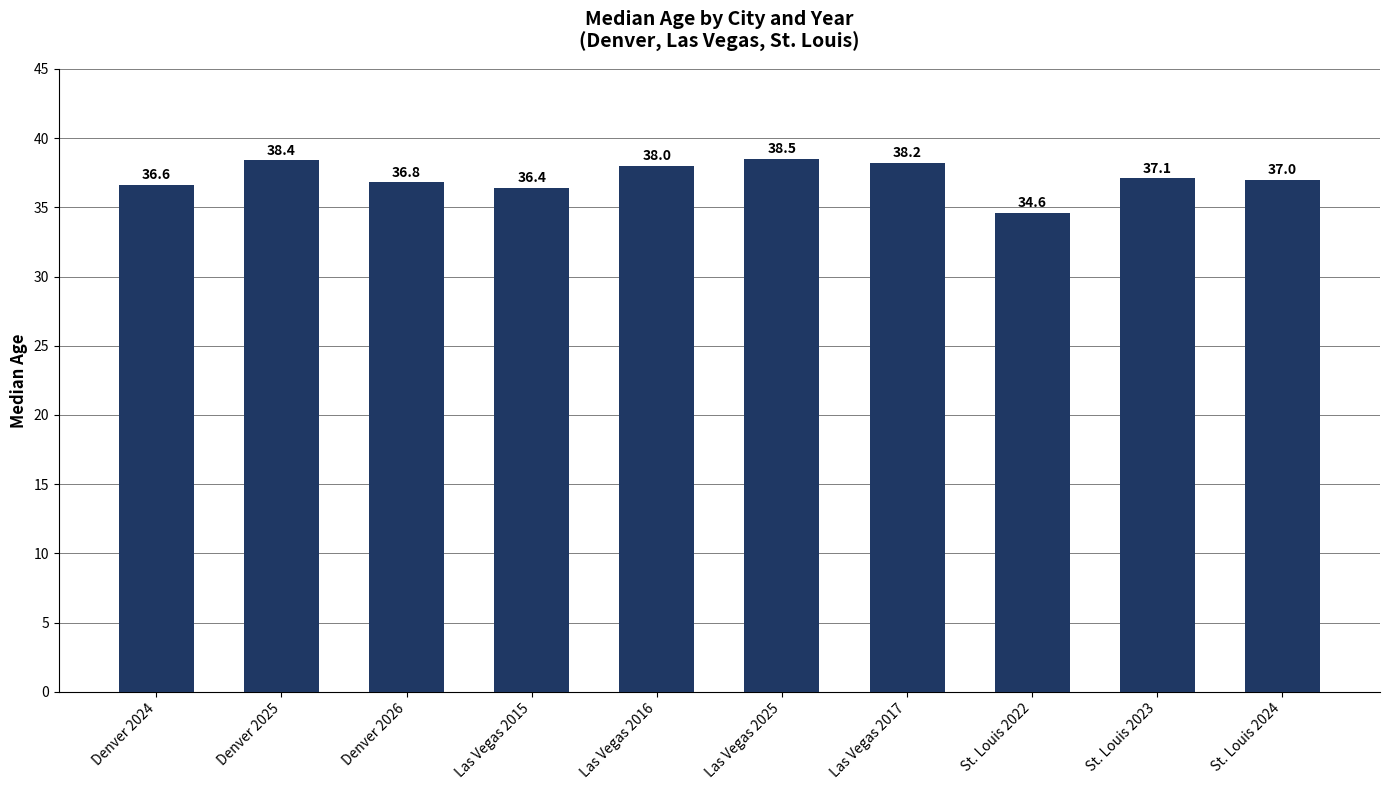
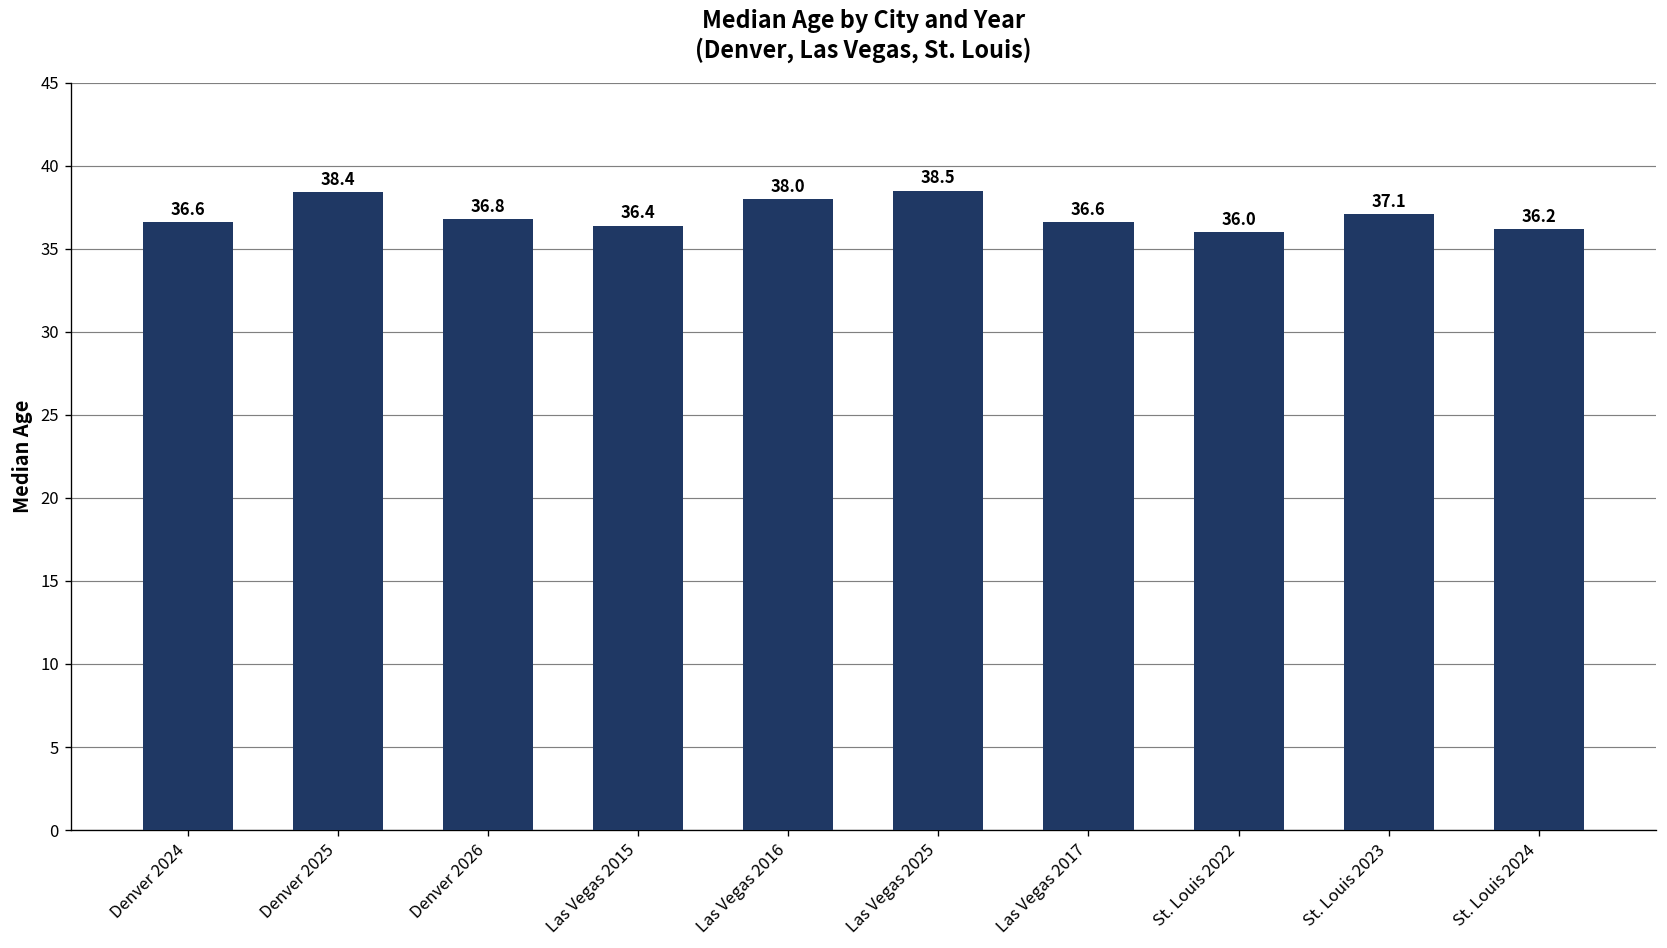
Las Vegas 2017: 38.2 -> 36.6
St. Louis 2022: 34.6 -> 36.0
St. Louis 2024: 37.0 -> 36.2
